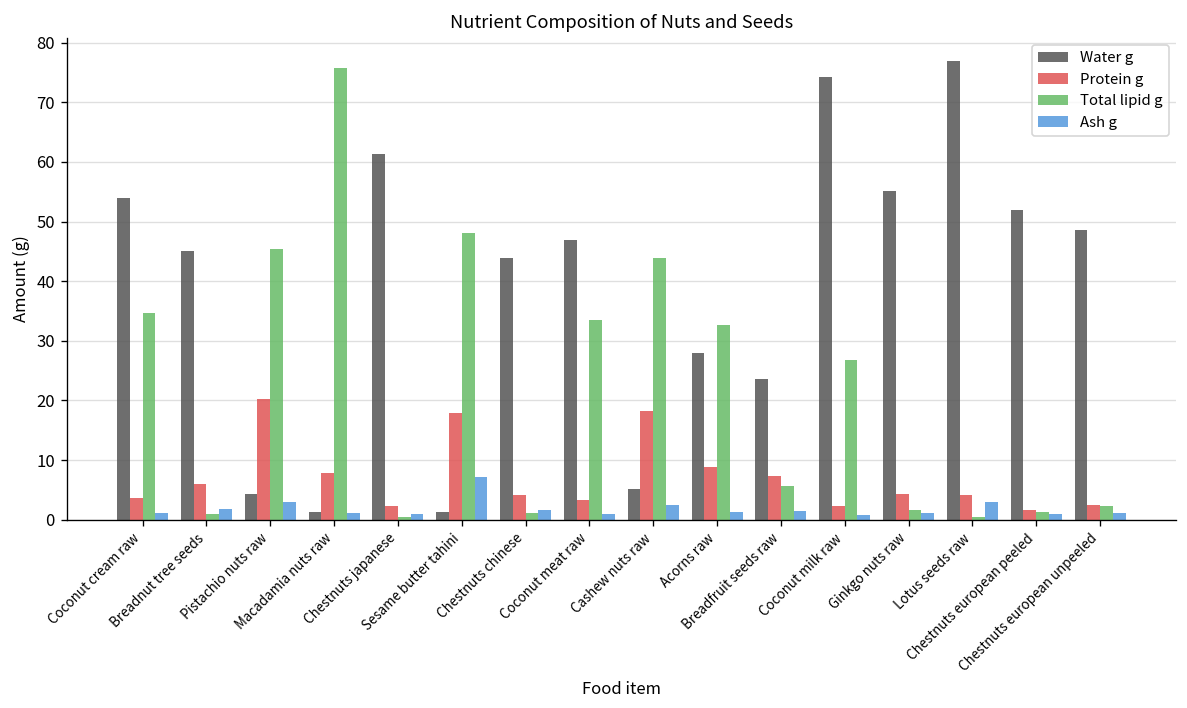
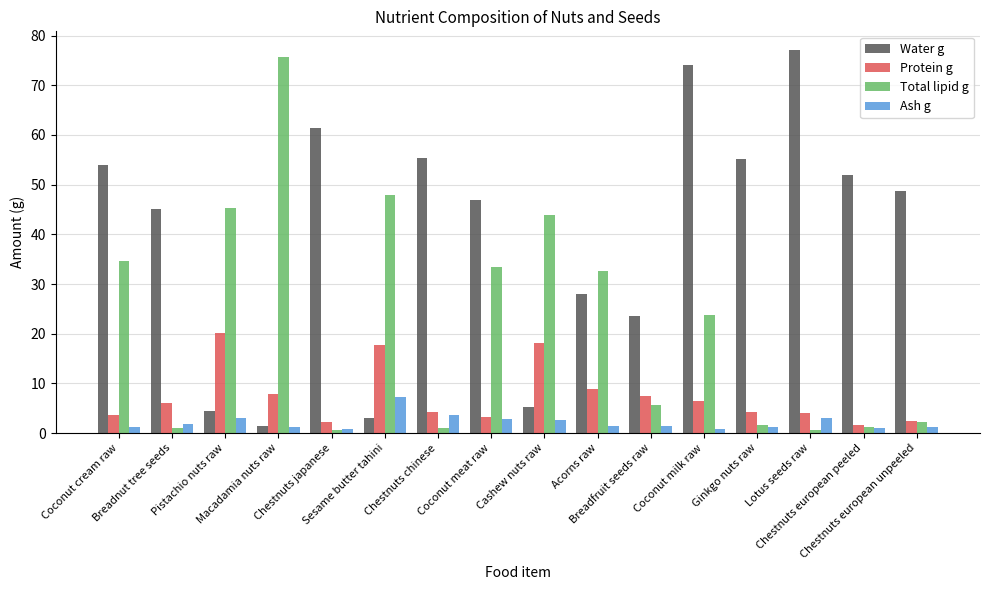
Water g, Sesame butter tahini: 1 -> 3
Water g, Chestnuts chinese: 44 -> 55
Ash g, Chestnuts chinese: 2 -> 4
Ash g, Coconut meat raw: 1 -> 3
Protein g, Coconut milk raw: 2 -> 6
Total lipid g, Coconut milk raw: 27 -> 24
